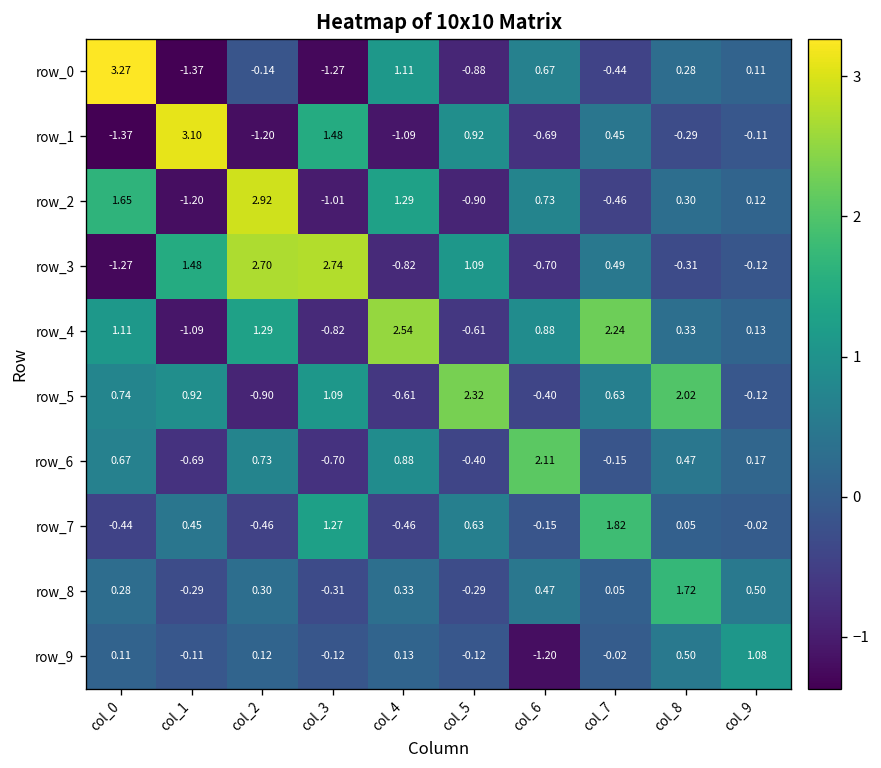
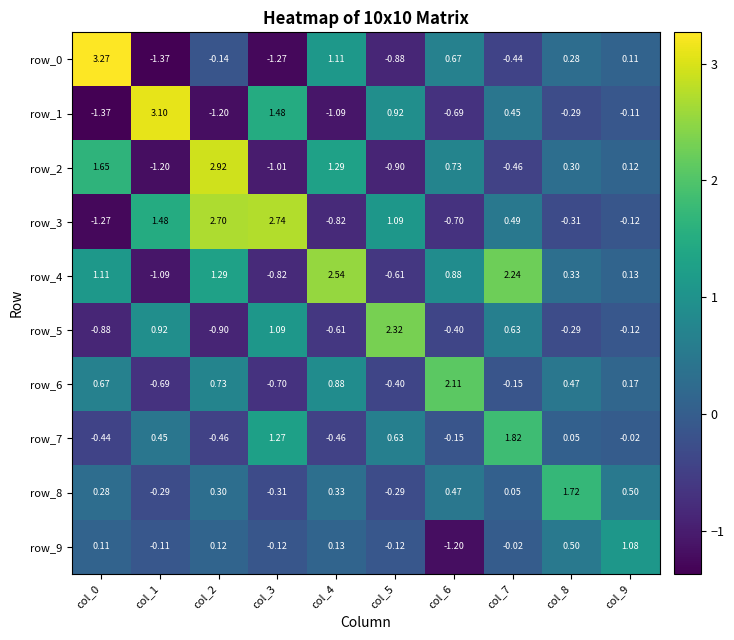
row_5, col_0: 0.74 -> -0.88
row_5, col_8: 2.02 -> -0.29
